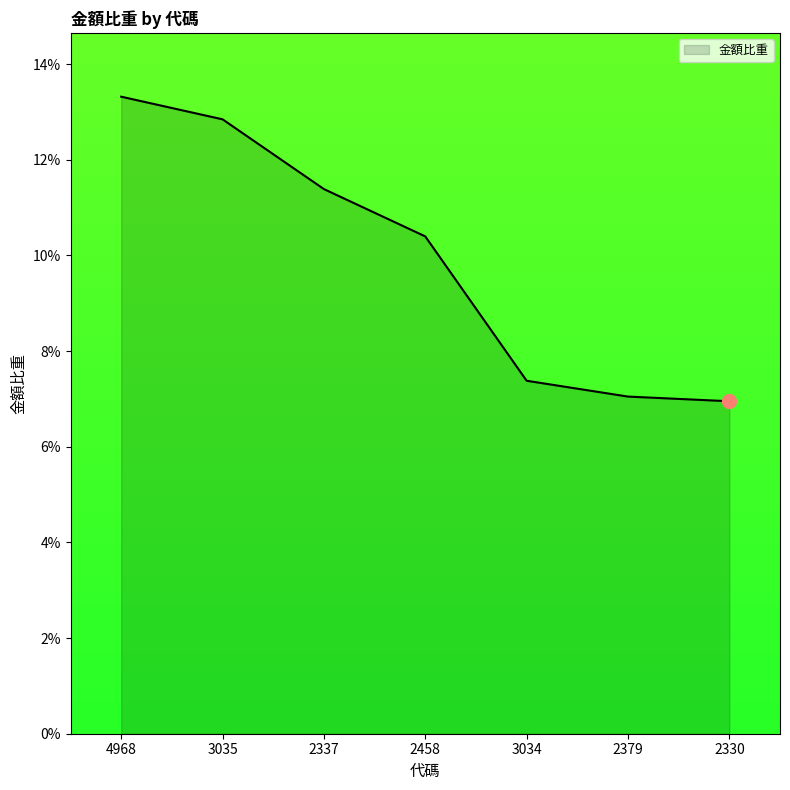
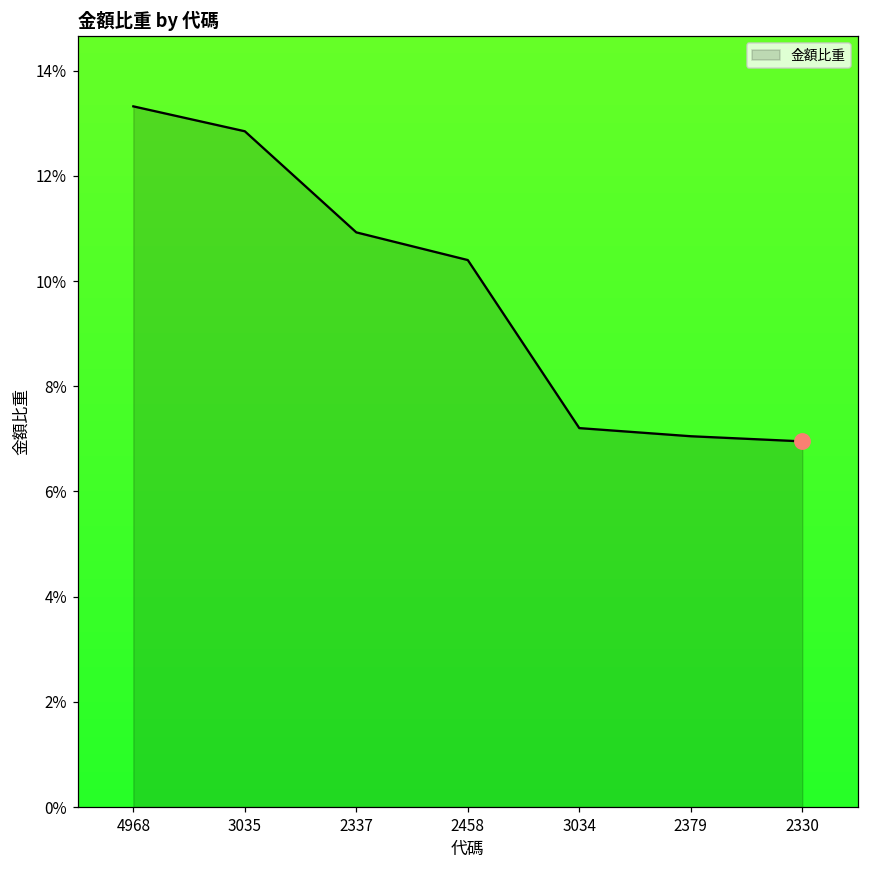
金額比重, 2337: 11.4% -> 10.9%
金額比重, 3034: 7.4% -> 7.2%
